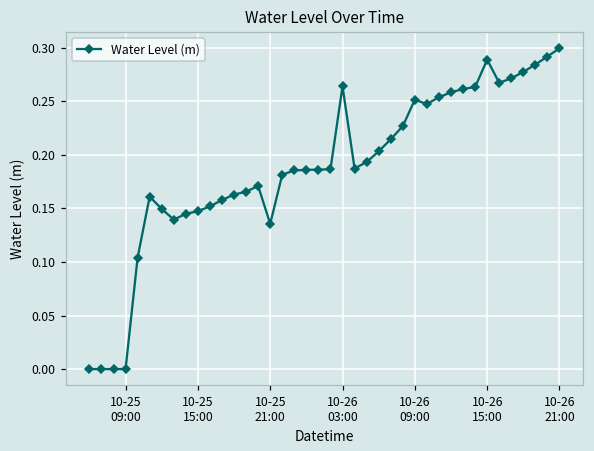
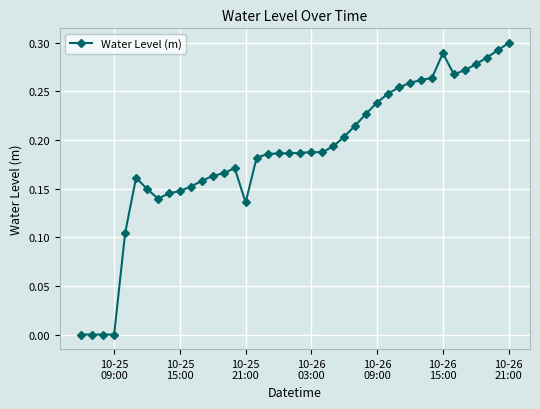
10-26 03:00: 0.26 -> 0.19
10-26 09:00: 0.25 -> 0.24
